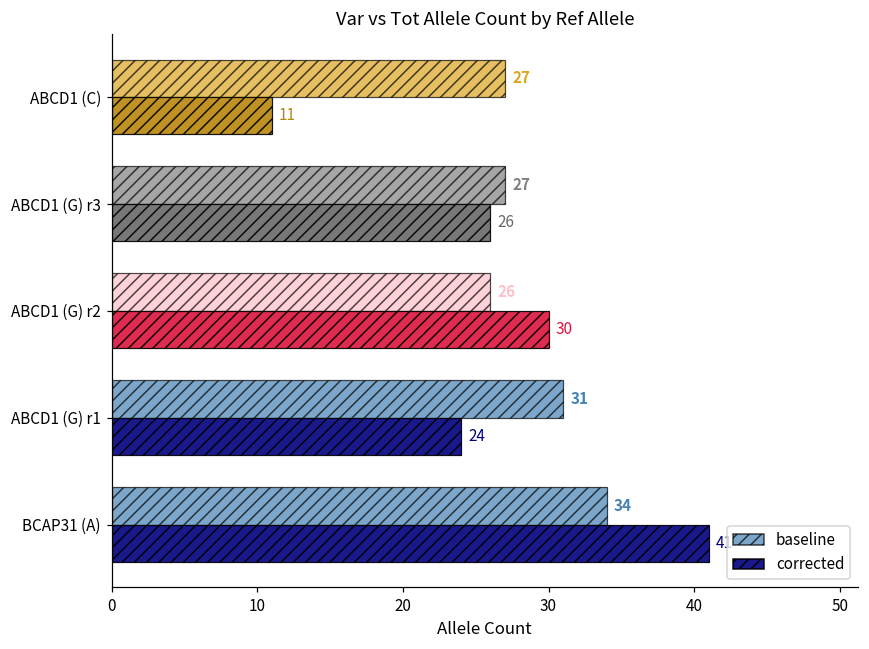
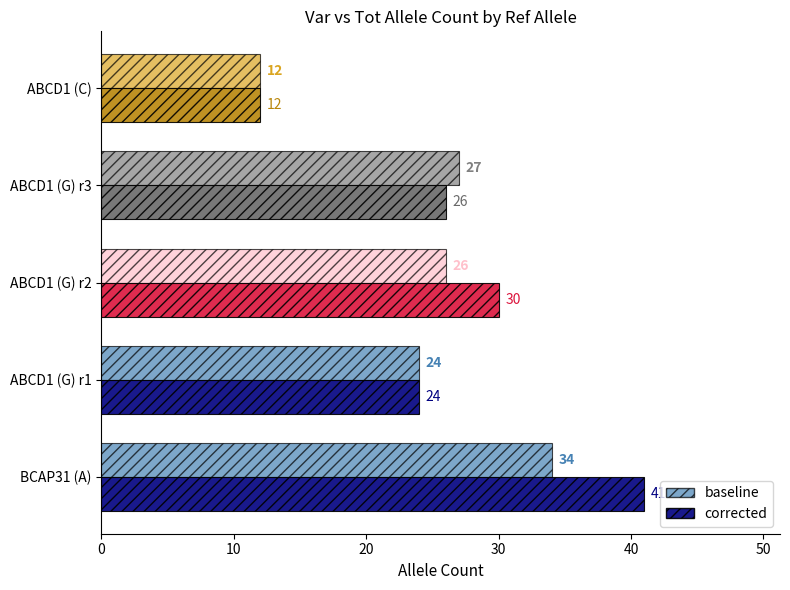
baseline, ABCD1 (C): 27 -> 12
corrected, ABCD1 (C): 11 -> 12
baseline, ABCD1 (G) r1: 31 -> 24
